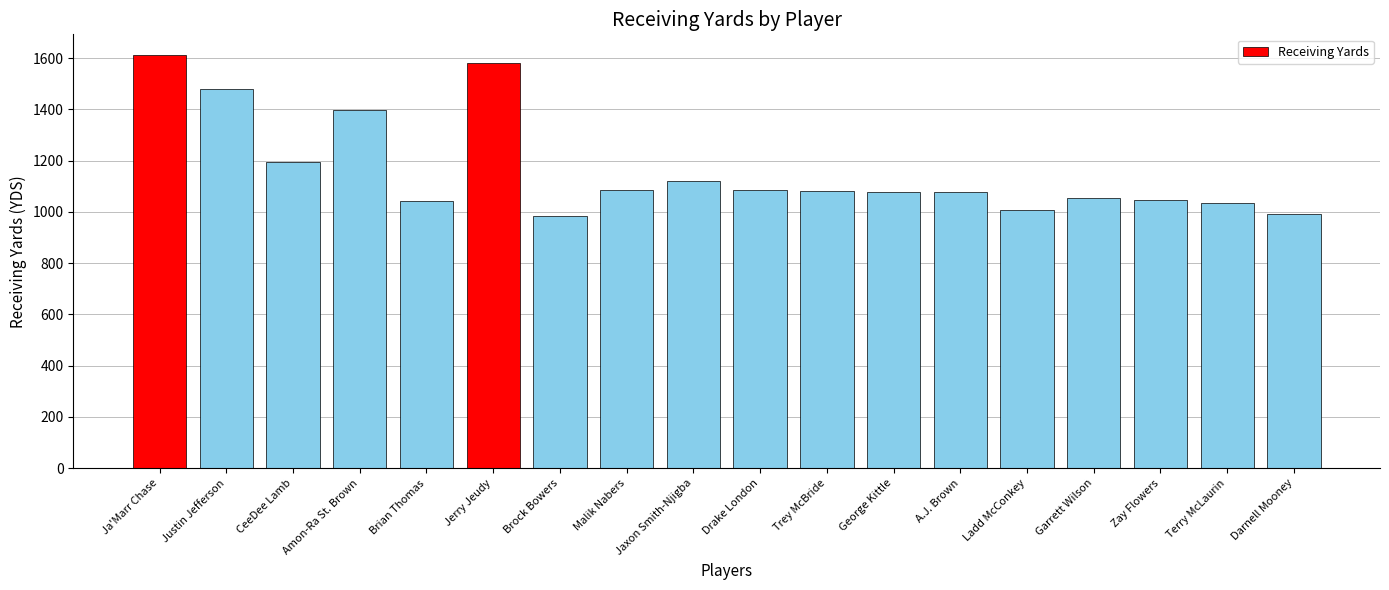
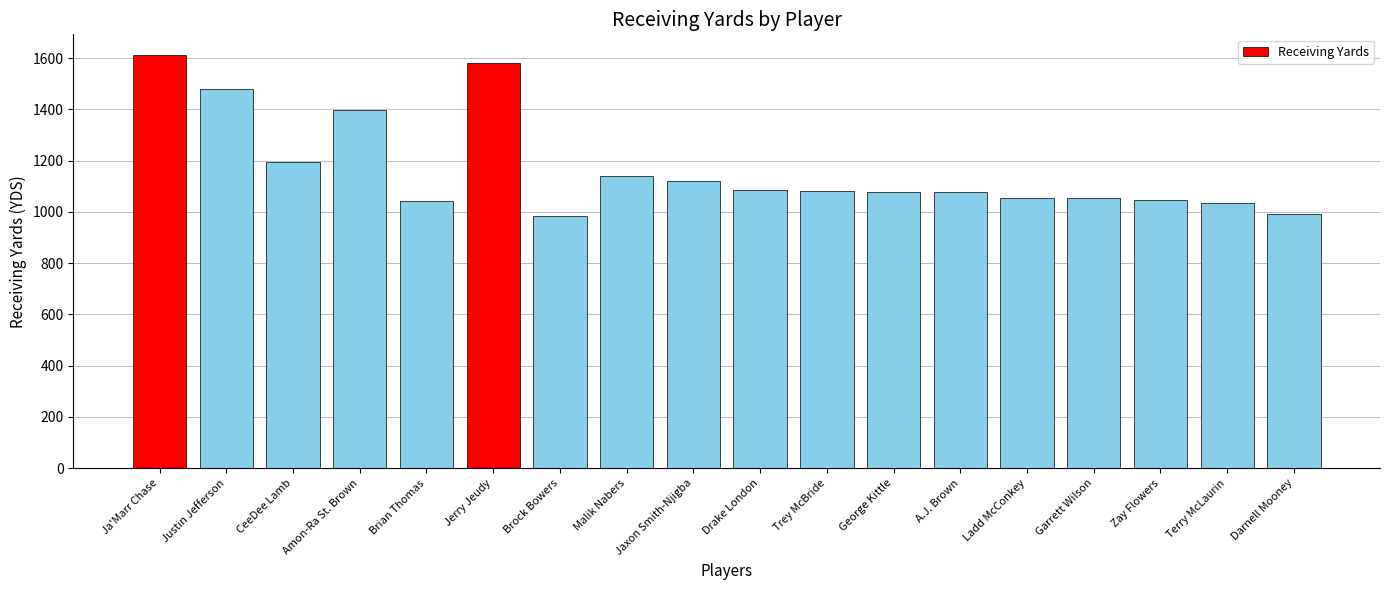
Malik Nabers: 1090 -> 1140
Ladd McConkey: 1010 -> 1050
